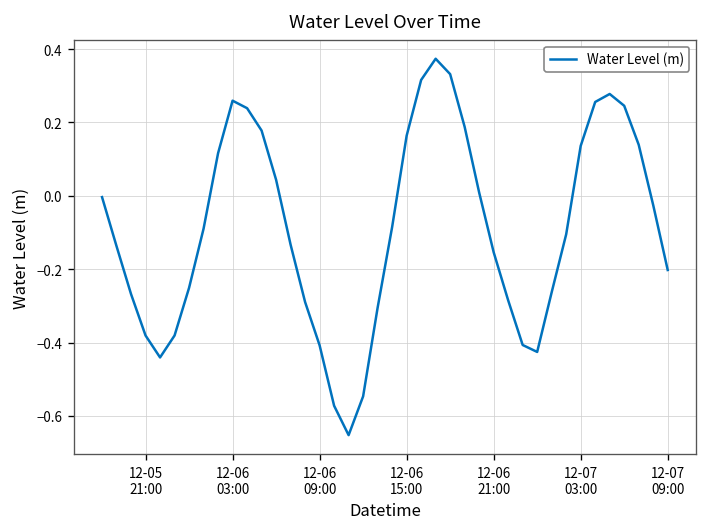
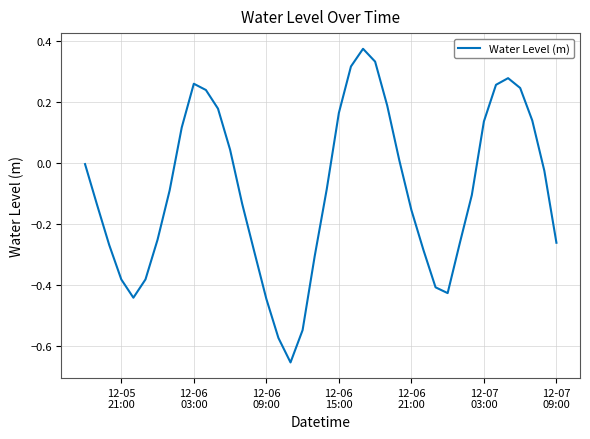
12-06 09:00: -0.41 -> -0.44
12-07 09:00: -0.20 -> -0.26
